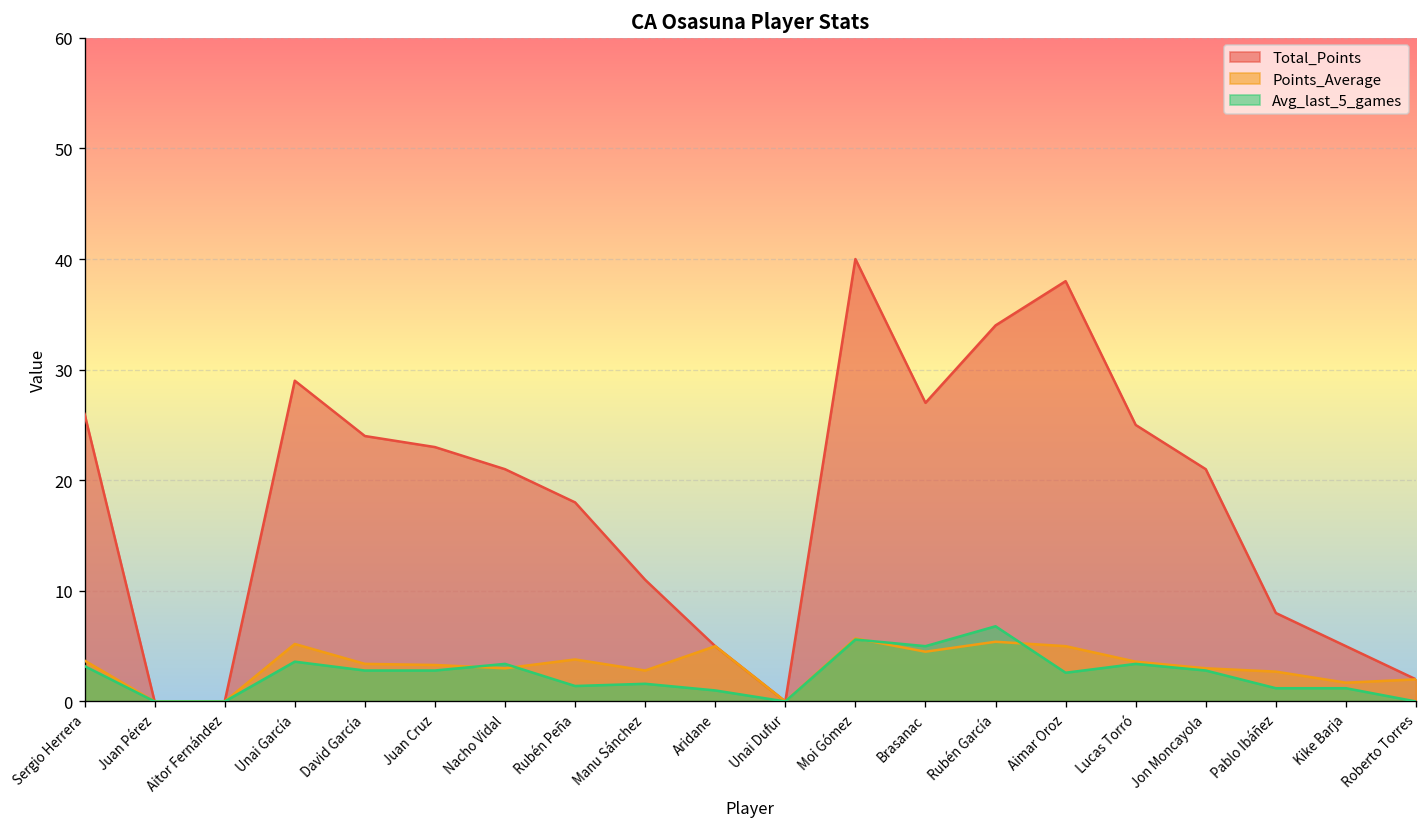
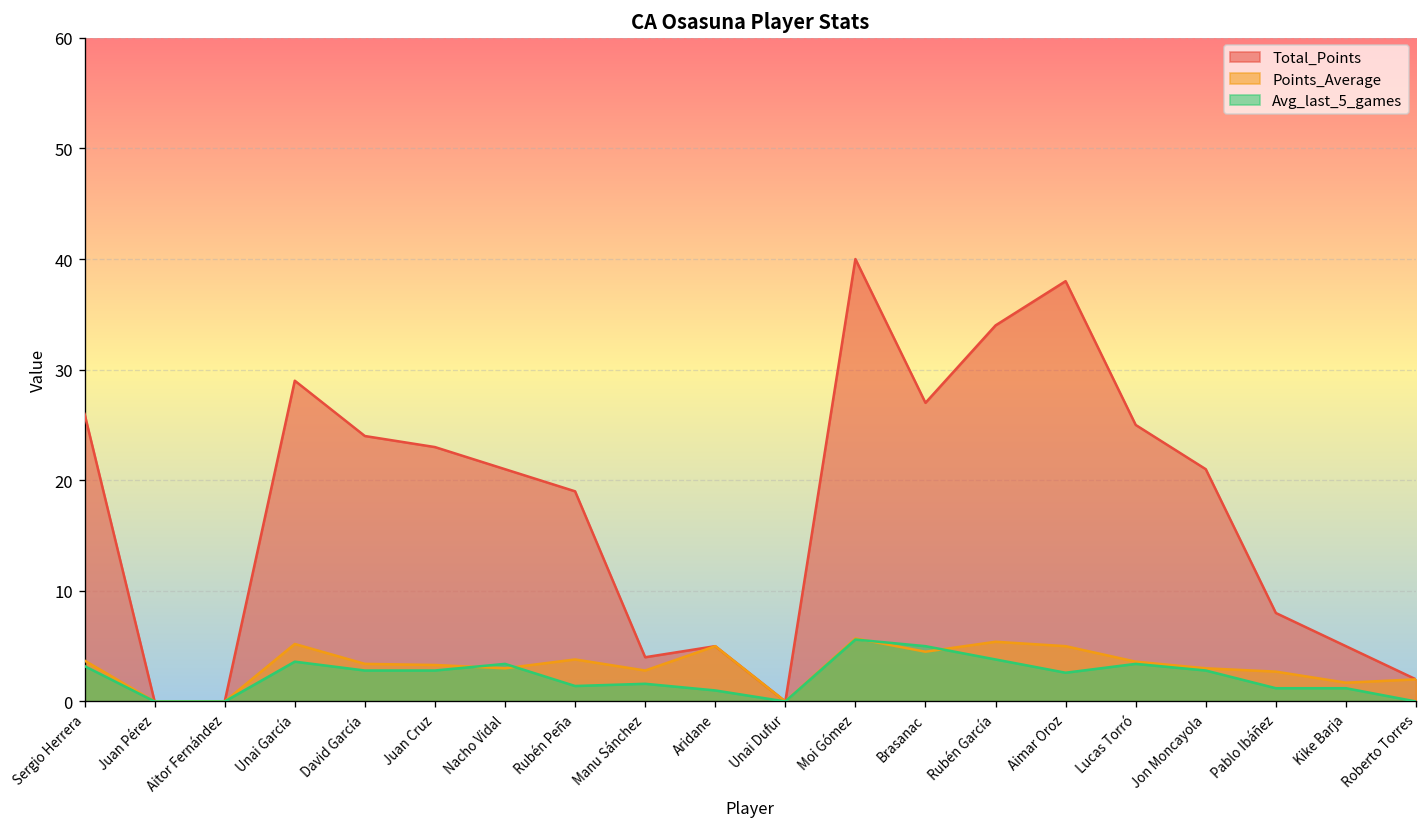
Total_Points, Rubén Peña: 18 -> 19
Total_Points, Manu Sánchez: 11 -> 4
Avg_last_5_games, Rubén García: 7 -> 4
